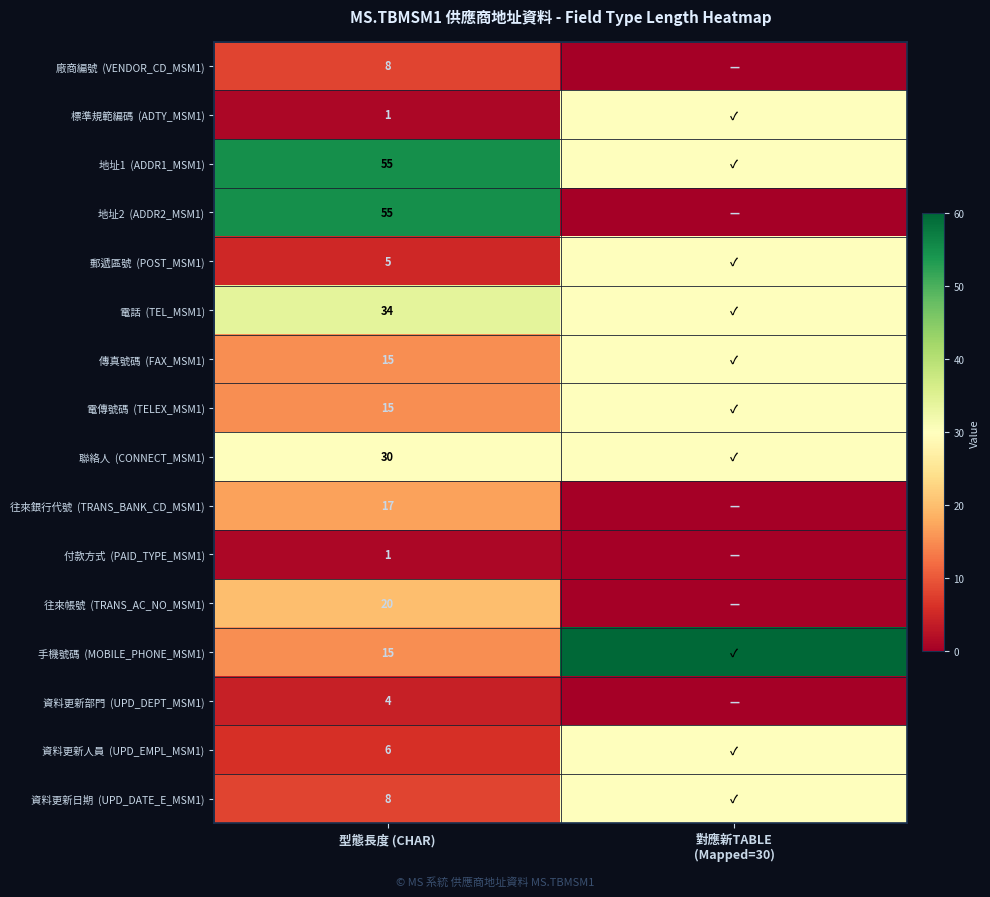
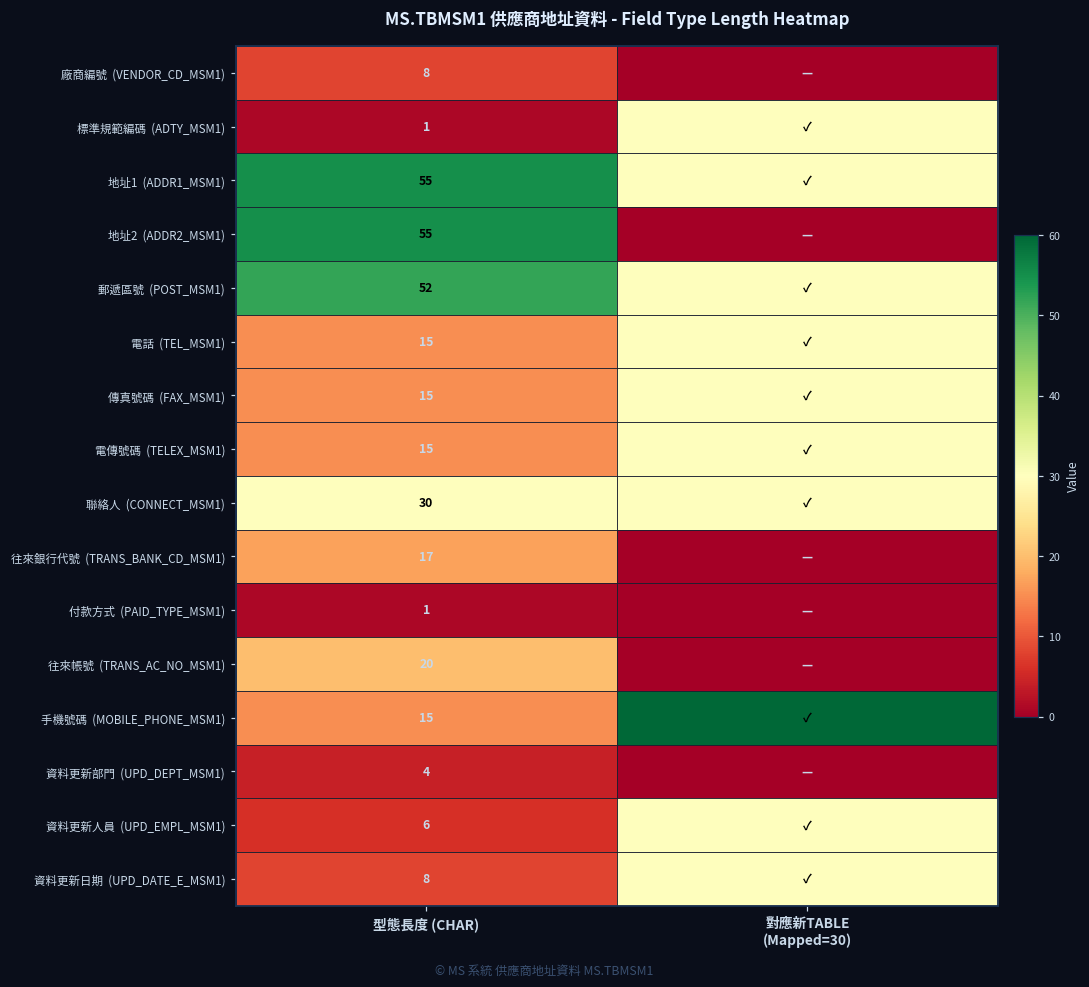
郵遞區號 (POST_MSM1), 型態長度 (CHAR): 5 -> 52
電話 (TEL_MSM1), 型態長度 (CHAR): 34 -> 15
